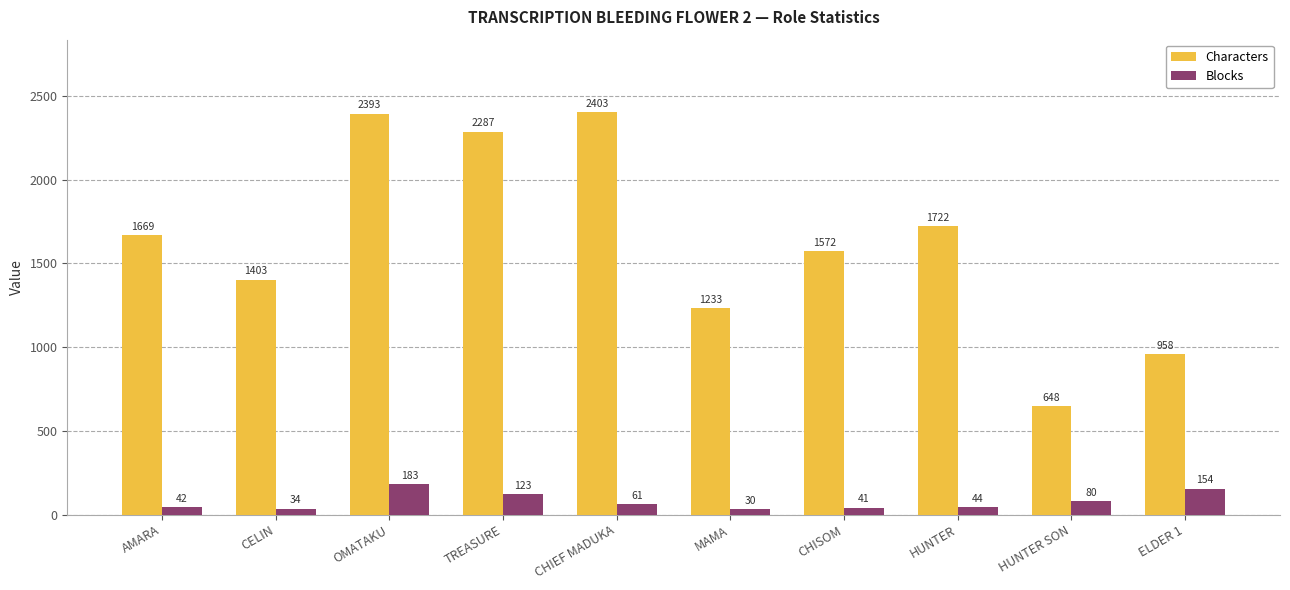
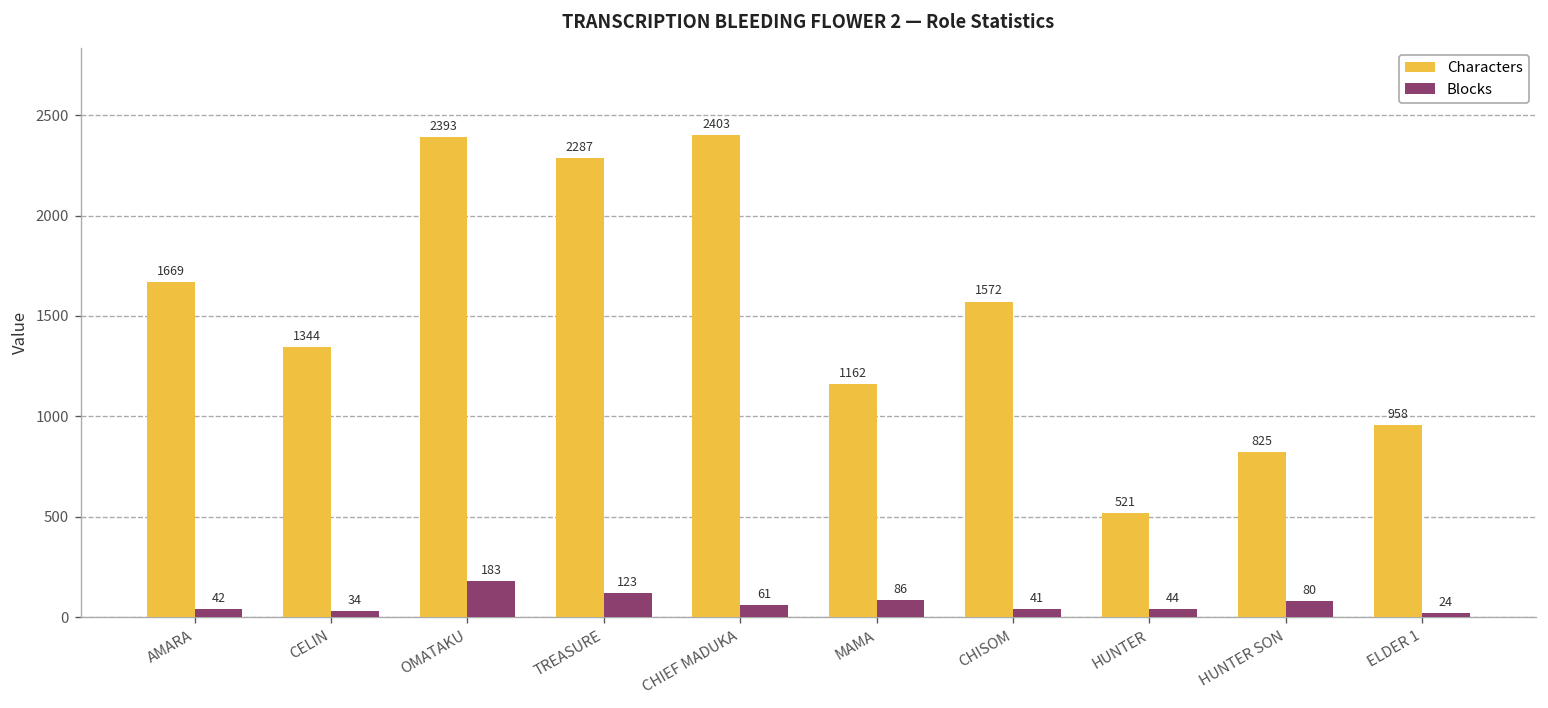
Characters, CELIN: 1403 -> 1344
Characters, MAMA: 1233 -> 1162
Blocks, MAMA: 30 -> 86
Characters, HUNTER: 1722 -> 521
Characters, HUNTER SON: 648 -> 825
Blocks, ELDER 1: 154 -> 24
